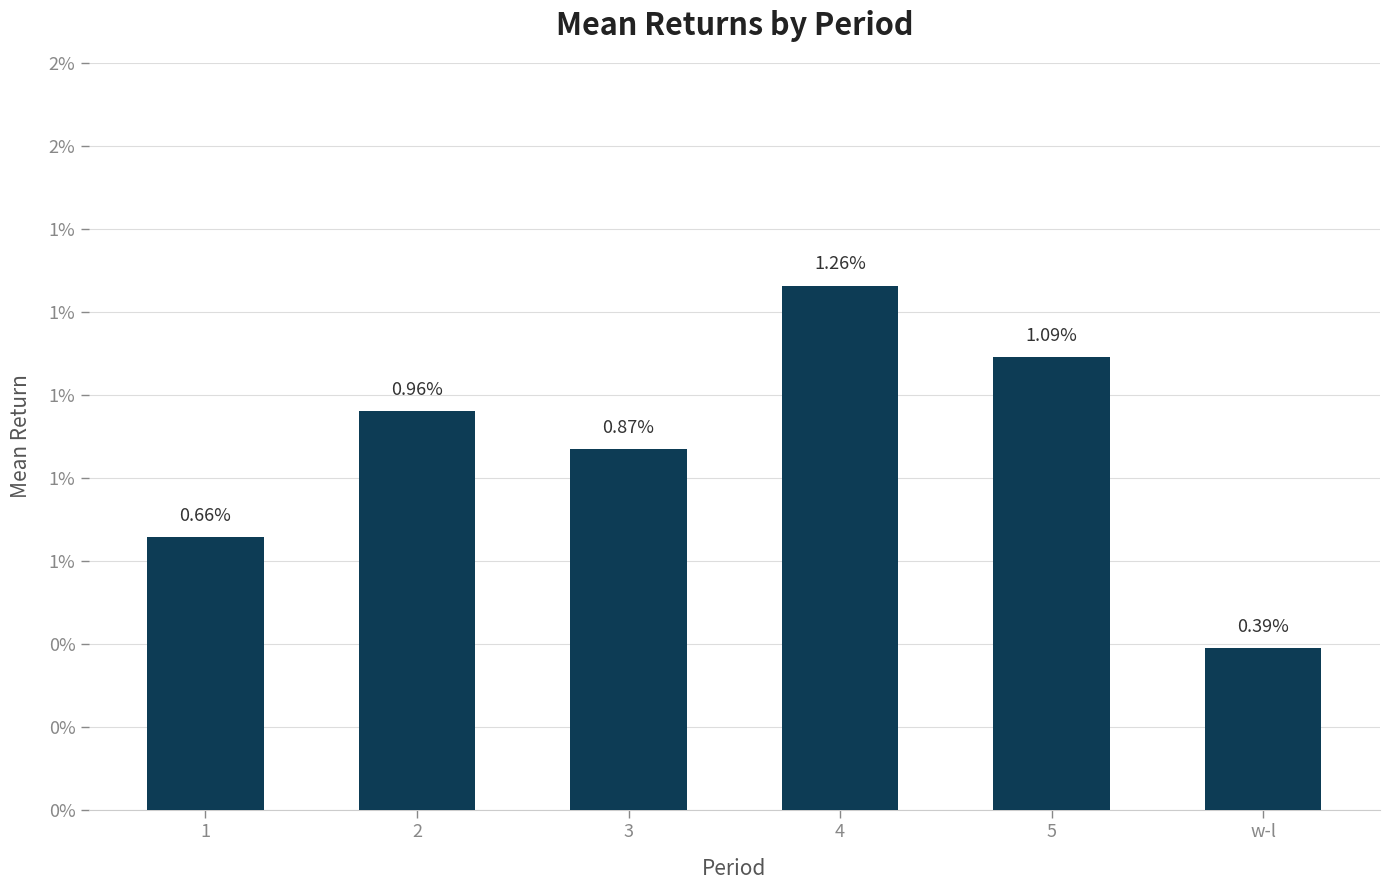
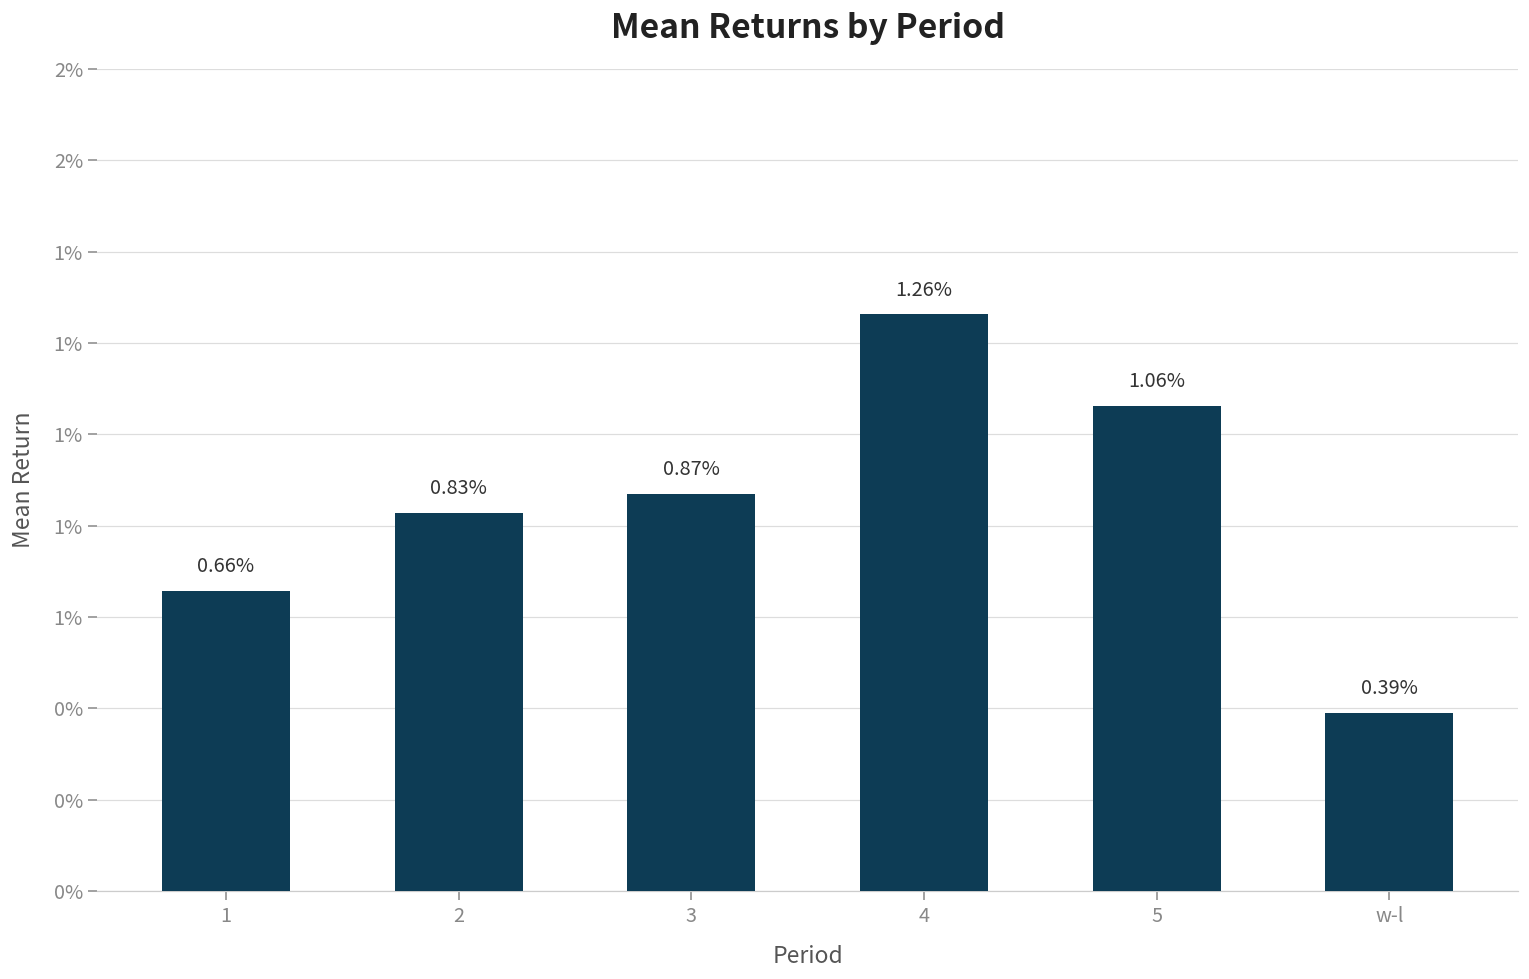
2: 0.96% -> 0.83%
5: 1.09% -> 1.06%
